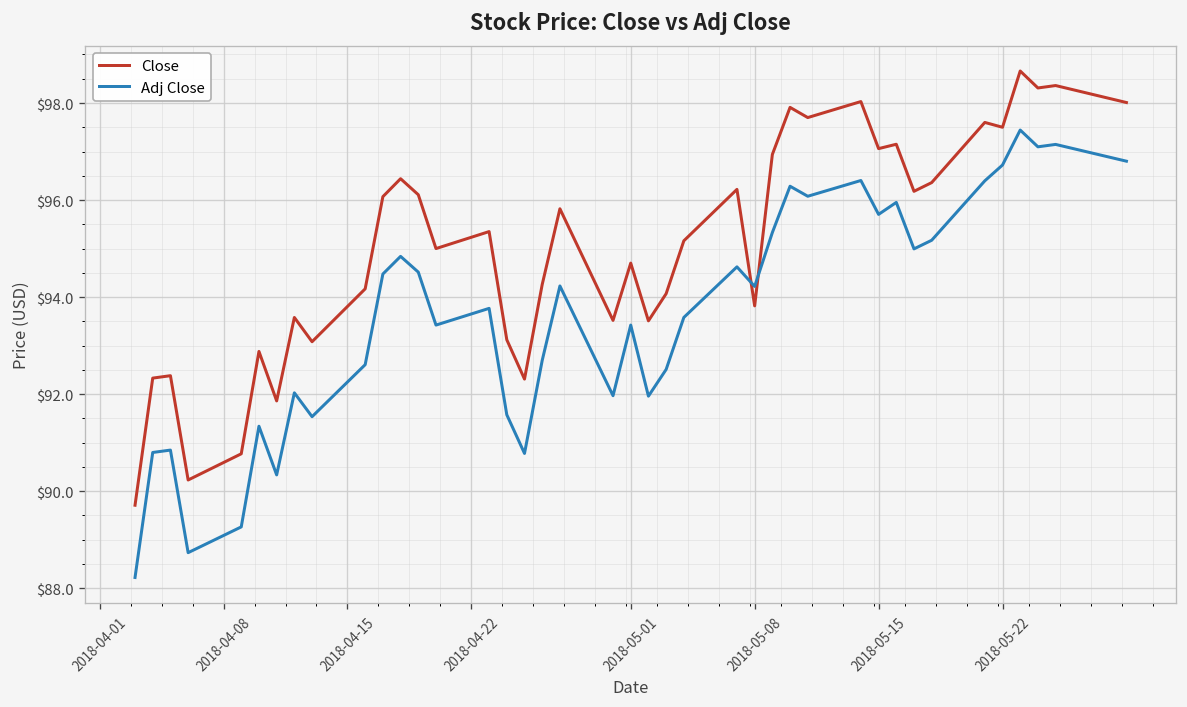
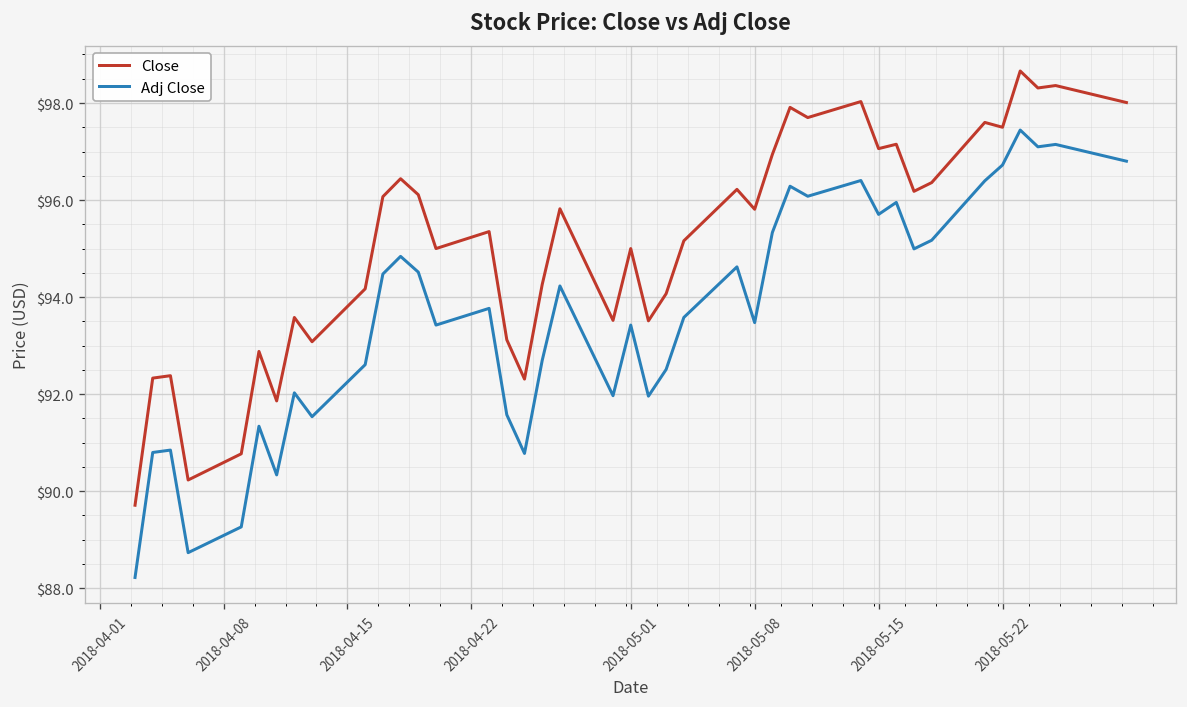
Close, 2018-05-01: $94.7 -> $95.0
Close, 2018-05-08: $93.8 -> $95.8
Adj Close, 2018-05-08: $94.2 -> $93.5
